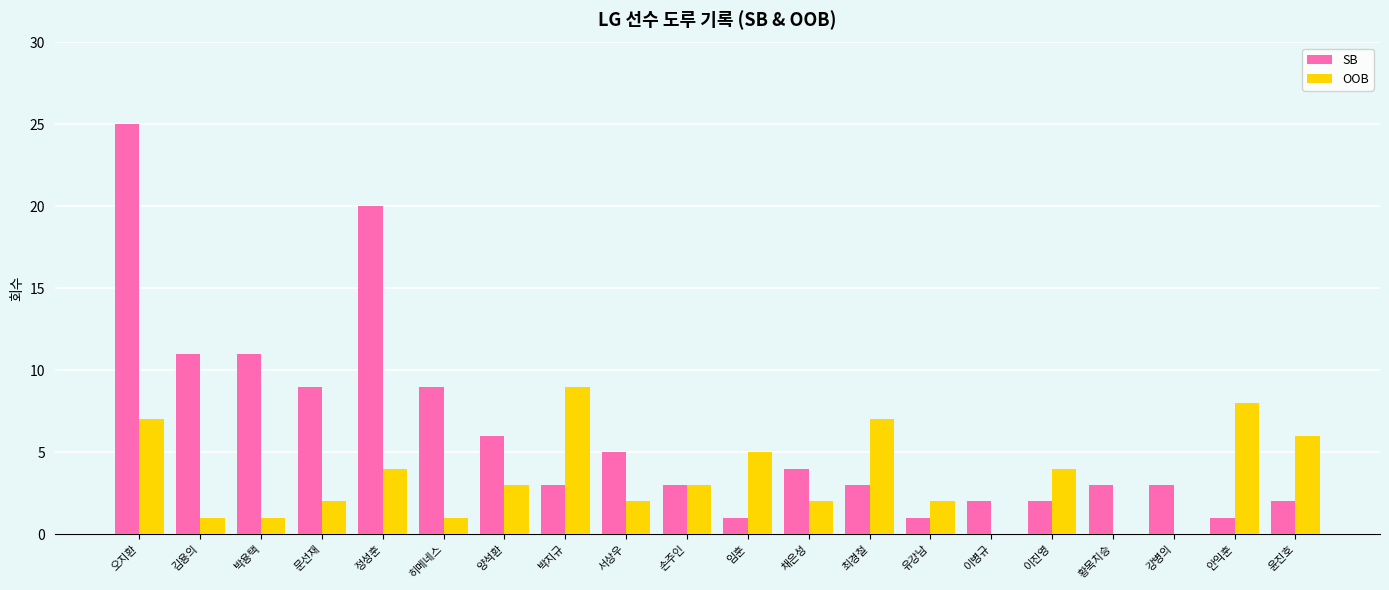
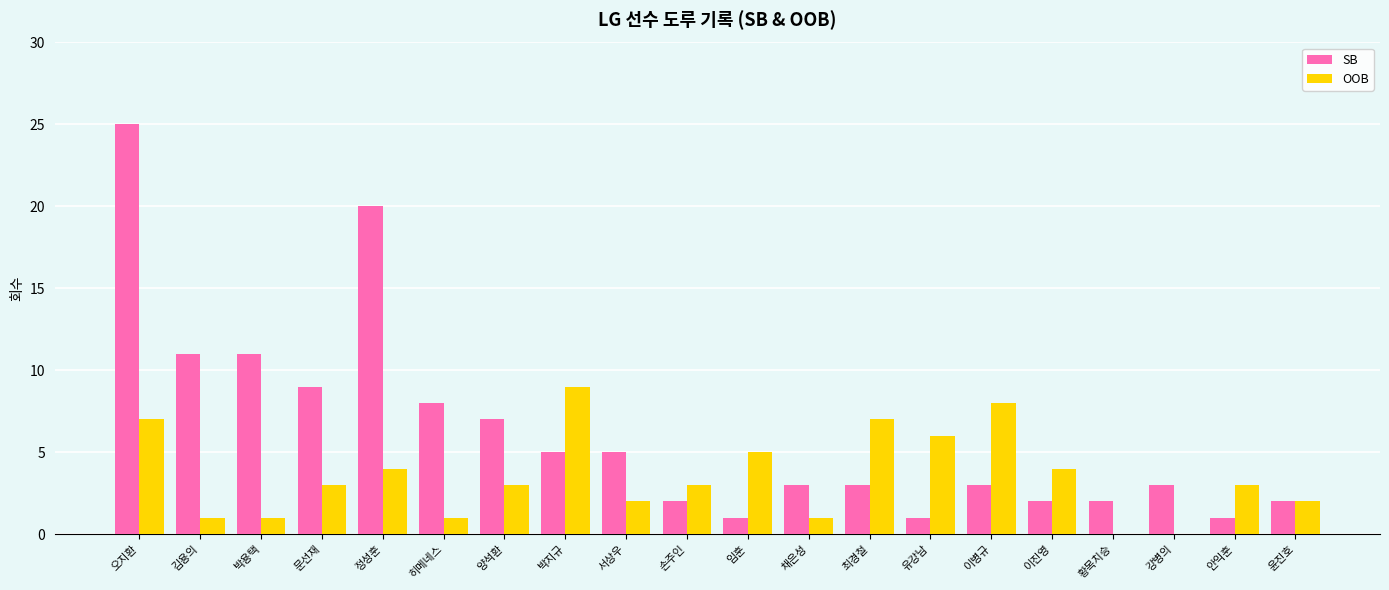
OOB, 문선재: 2 -> 3
SB, 히메네스: 9 -> 8
SB, 양석환: 6 -> 7
SB, 박지규: 3 -> 5
SB, 손주인: 3 -> 2
SB, 채은성: 4 -> 3
OOB, 채은성: 2 -> 1
OOB, 유강남: 2 -> 6
SB, 이병규: 2 -> 3
OOB, 이병규: 0 -> 8
SB, 황목치승: 3 -> 2
OOB, 안익훈: 8 -> 3
OOB, 윤진호: 6 -> 2
